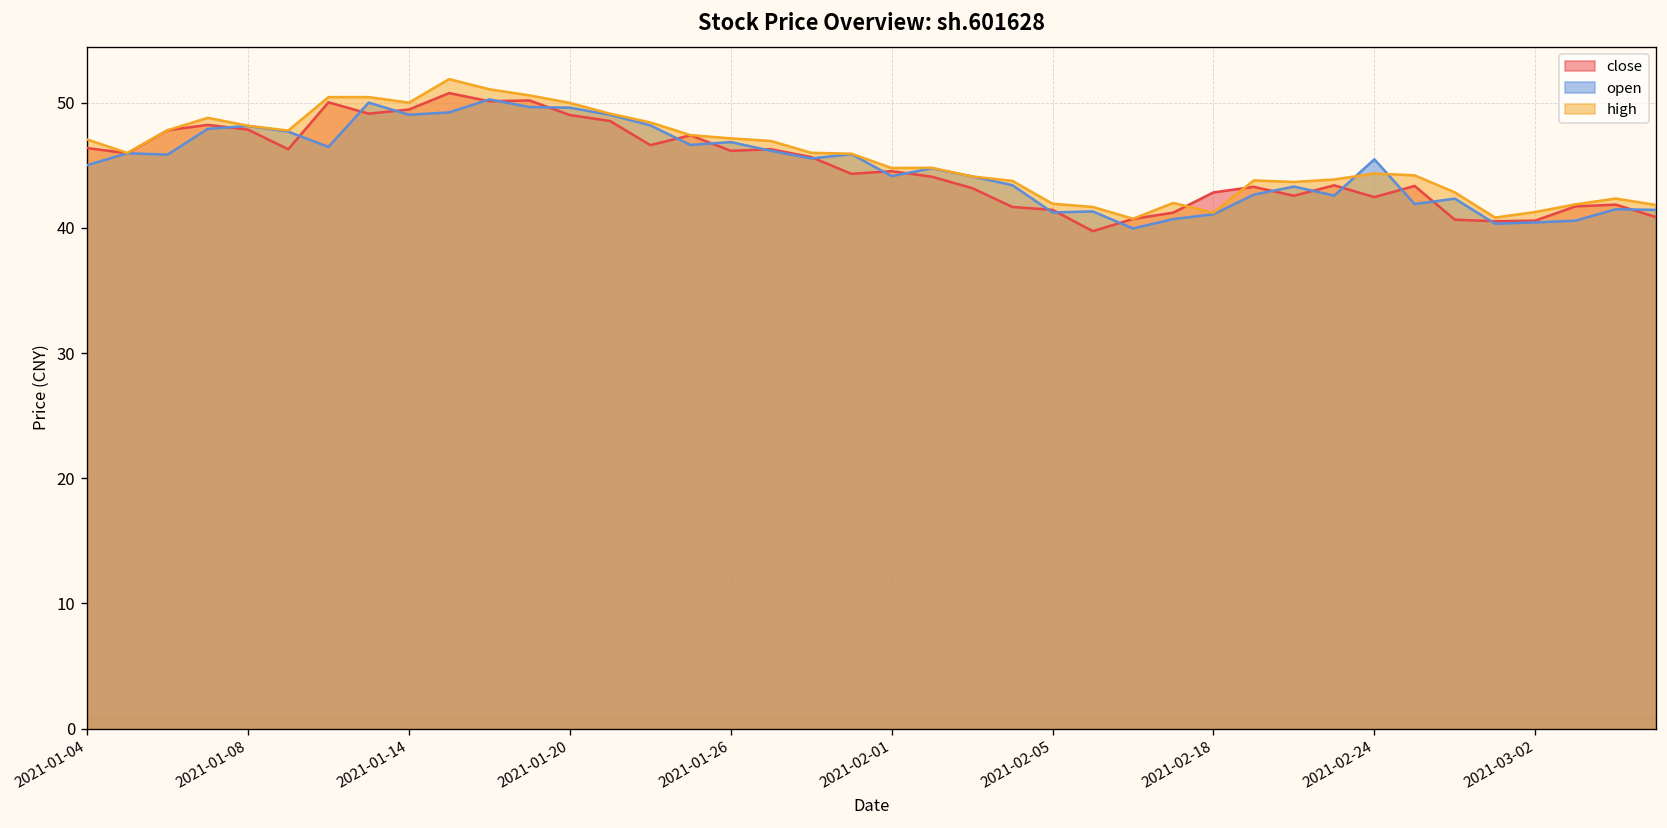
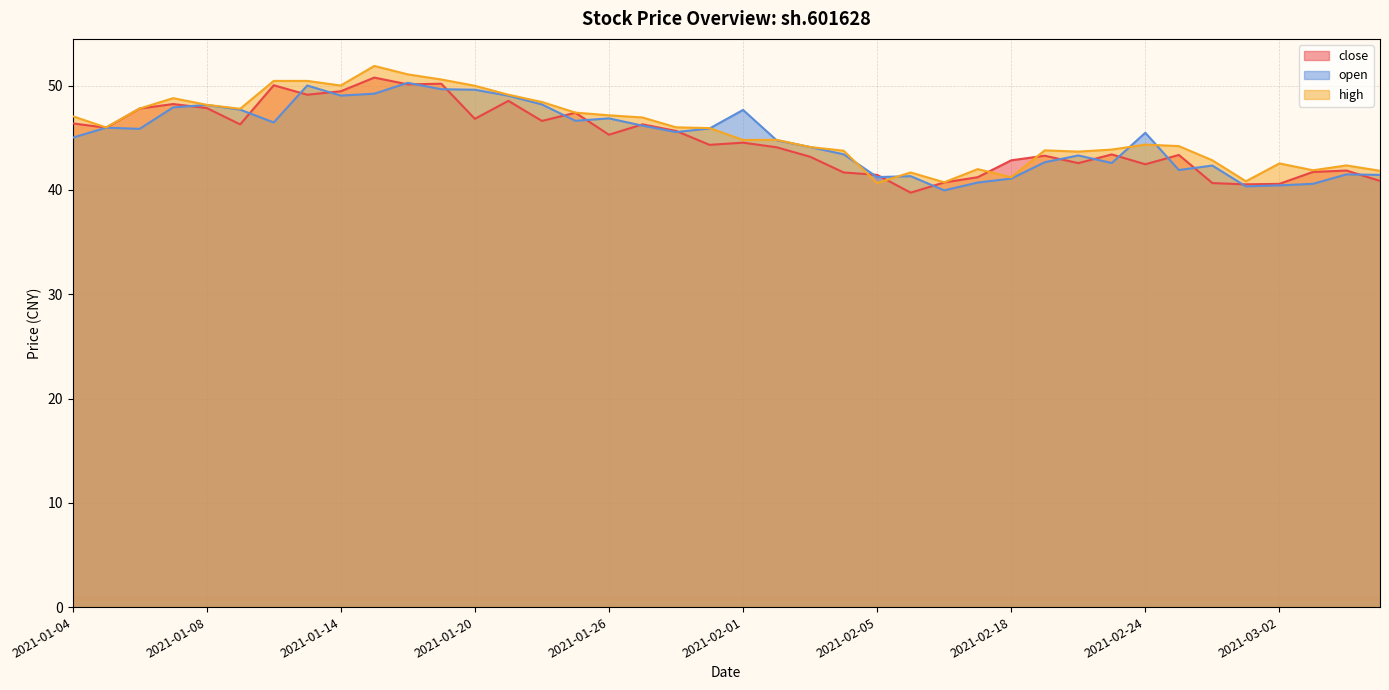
close, 2021-01-20: 49.0 -> 46.8
close, 2021-01-26: 46.2 -> 45.3
open, 2021-02-01: 44.1 -> 47.7
high, 2021-02-05: 41.9 -> 40.7
high, 2021-03-02: 41.3 -> 42.5
